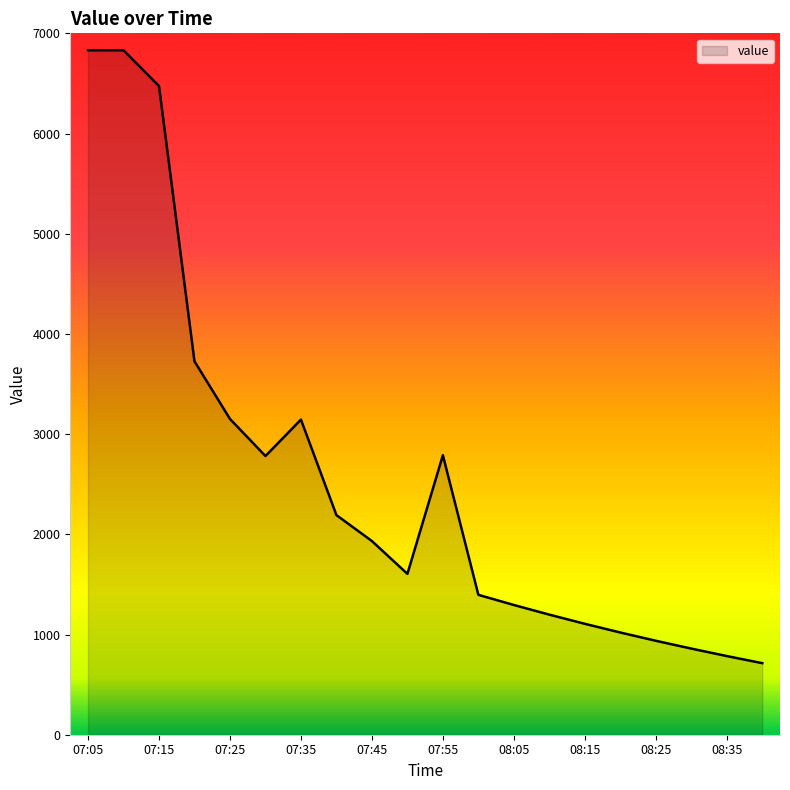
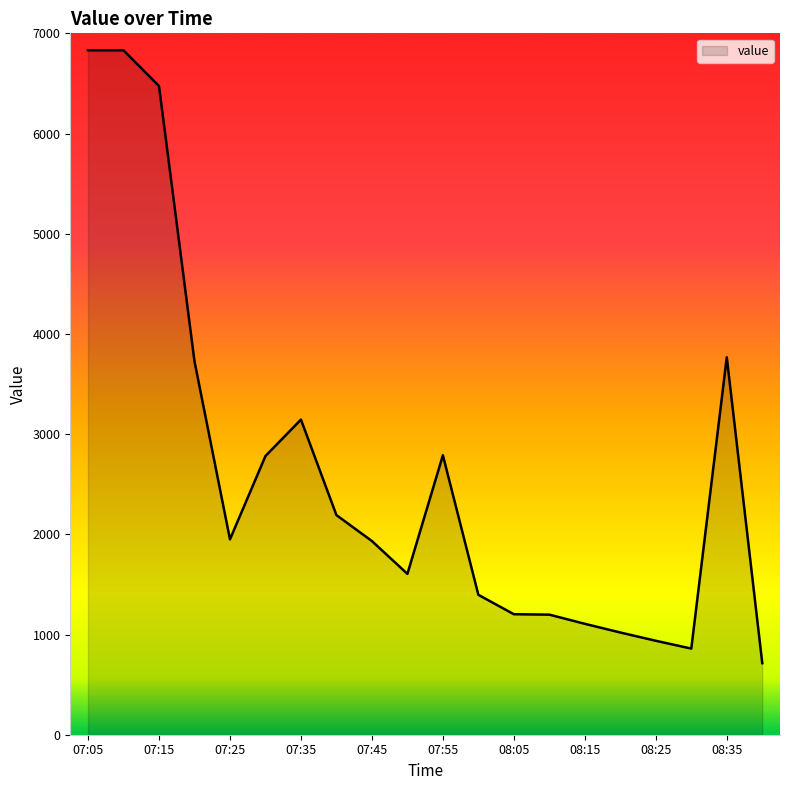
07:25: 3150 -> 1950
08:05: 1290 -> 1200
08:35: 790 -> 3770
